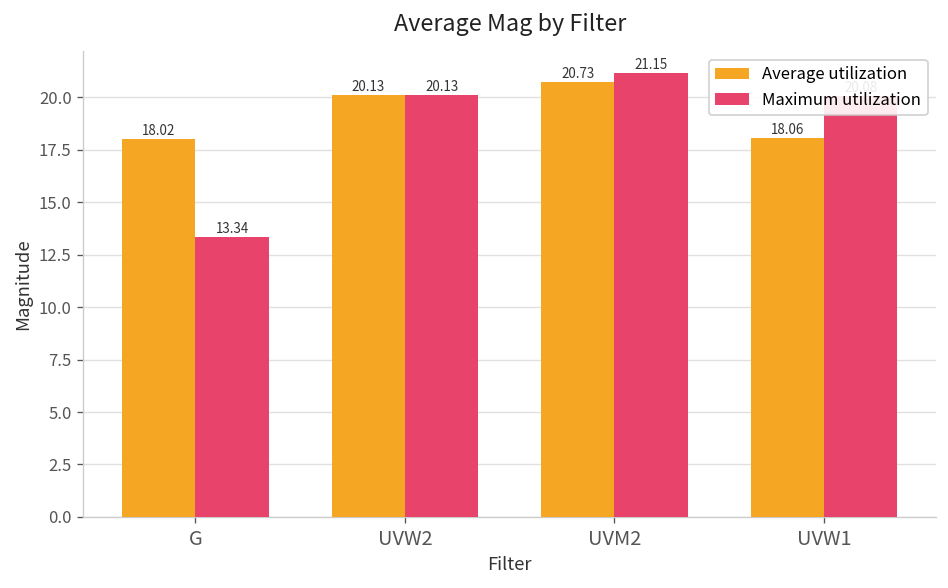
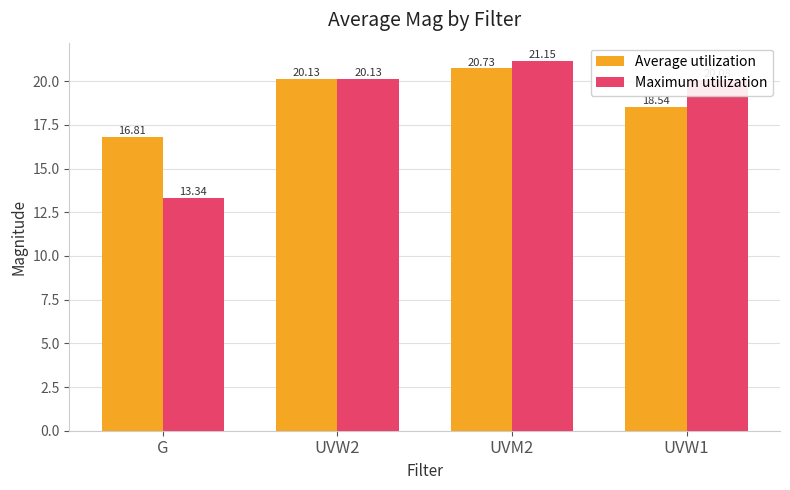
Average utilization, G: 18.02 -> 16.81
Average utilization, UVW1: 18.06 -> 18.54
